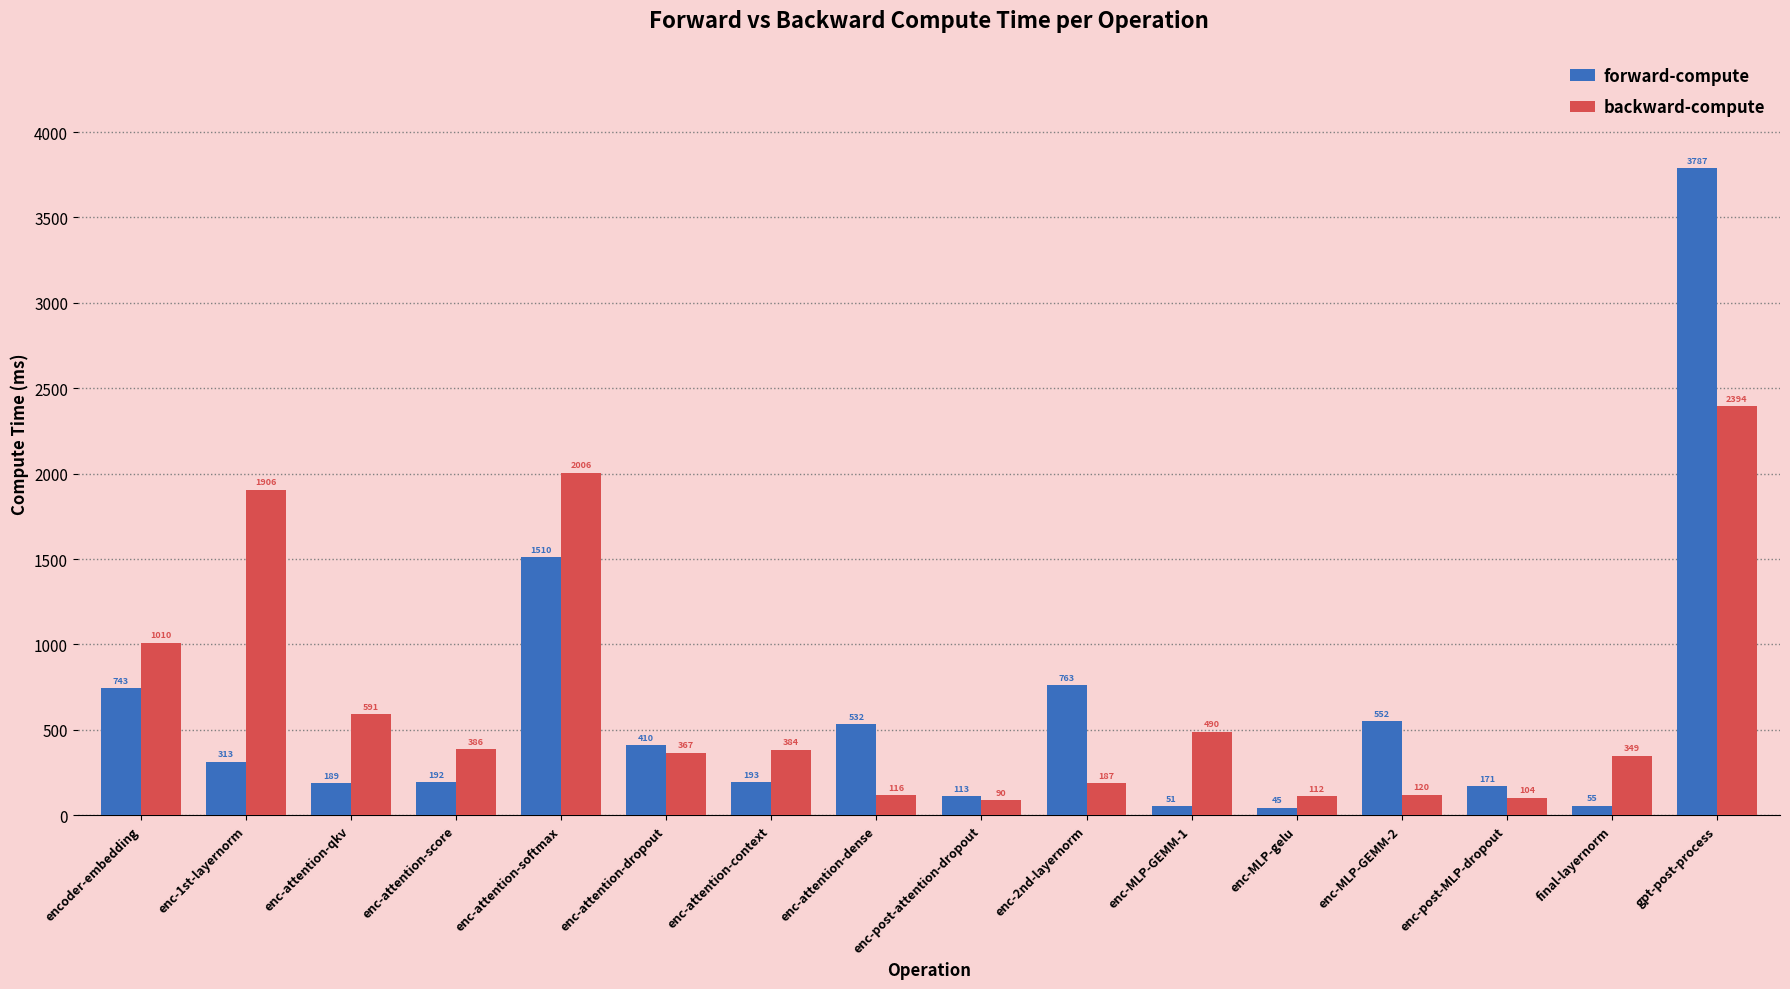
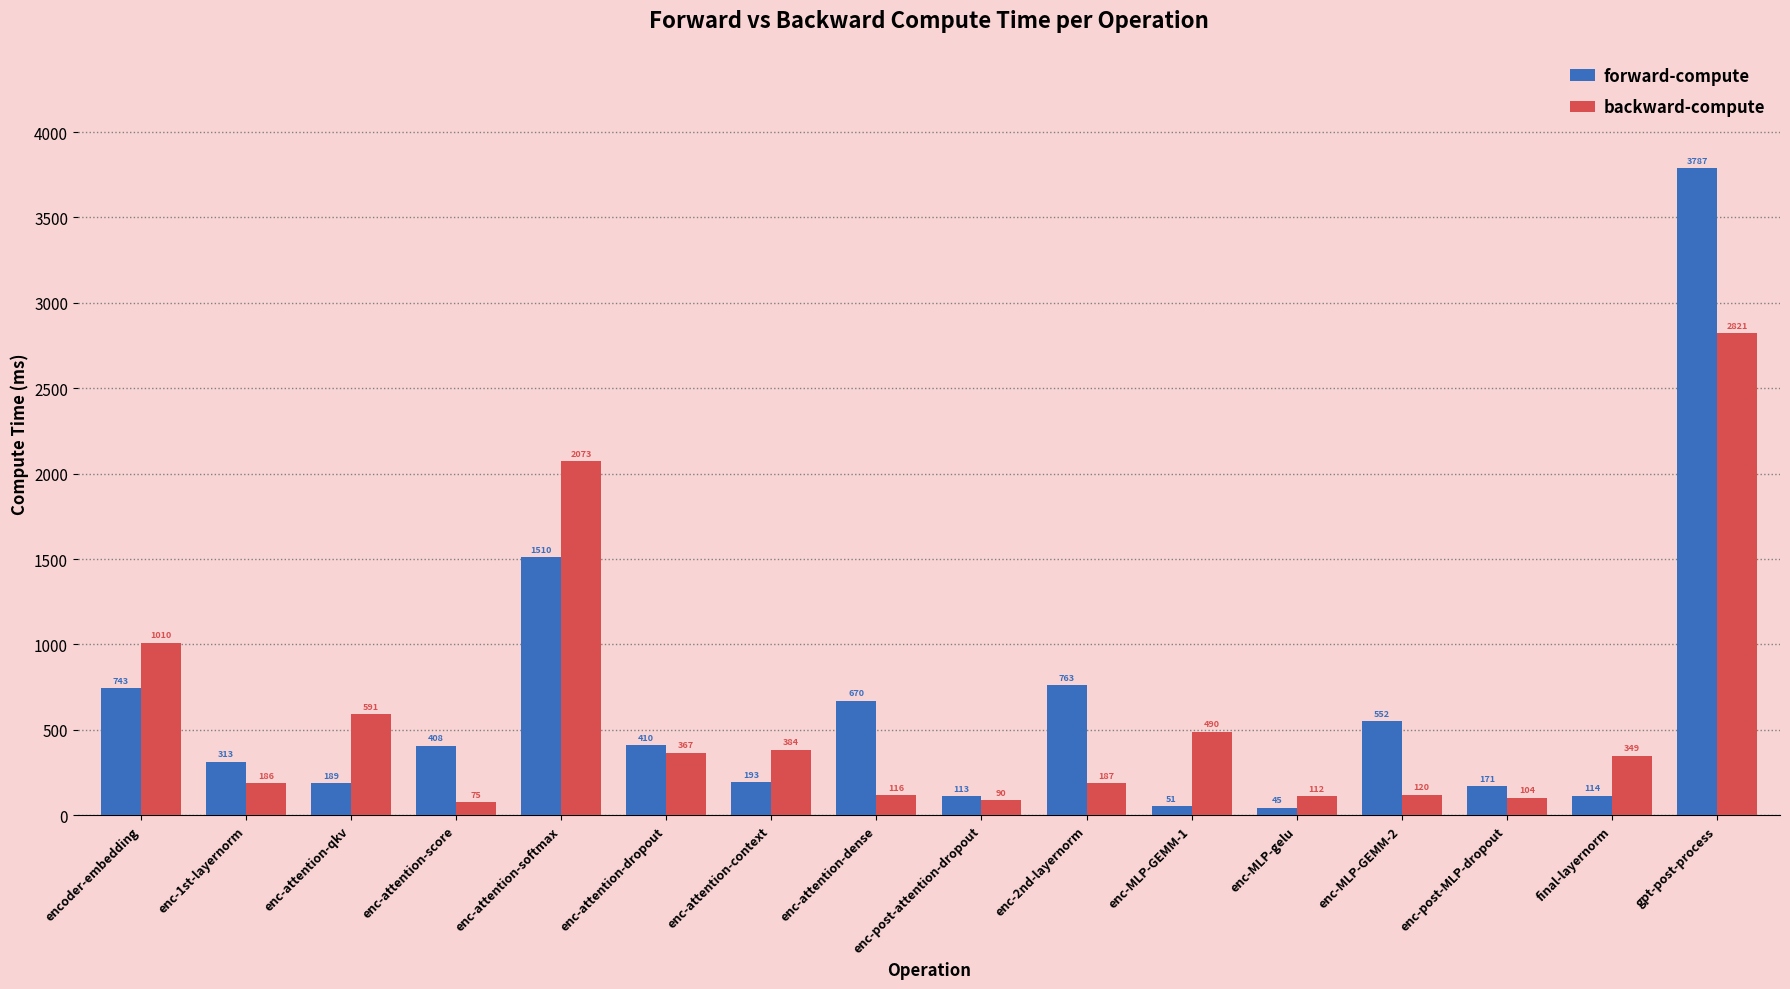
backward-compute, enc-1st-layernorm: 1906 -> 186
forward-compute, enc-attention-score: 192 -> 408
backward-compute, enc-attention-score: 386 -> 75
backward-compute, enc-attention-softmax: 2006 -> 2073
forward-compute, enc-attention-dense: 532 -> 670
forward-compute, final-layernorm: 55 -> 114
backward-compute, gpt-post-process: 2394 -> 2821
